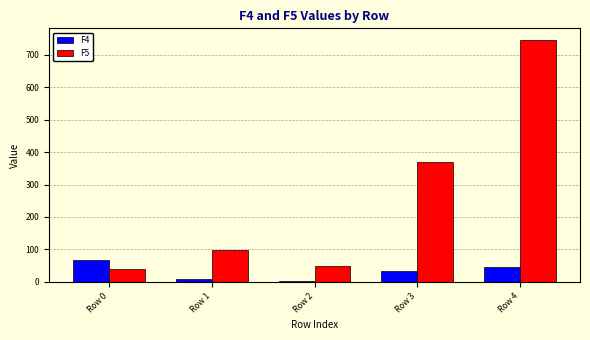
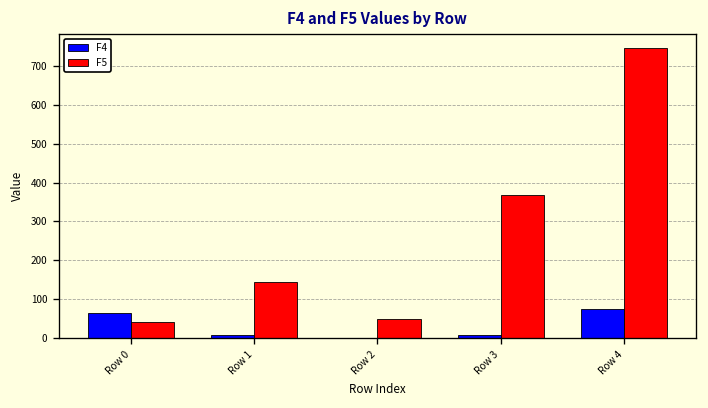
F5, Row 1: 100 -> 140
F4, Row 3: 30 -> 10
F4, Row 4: 40 -> 80
